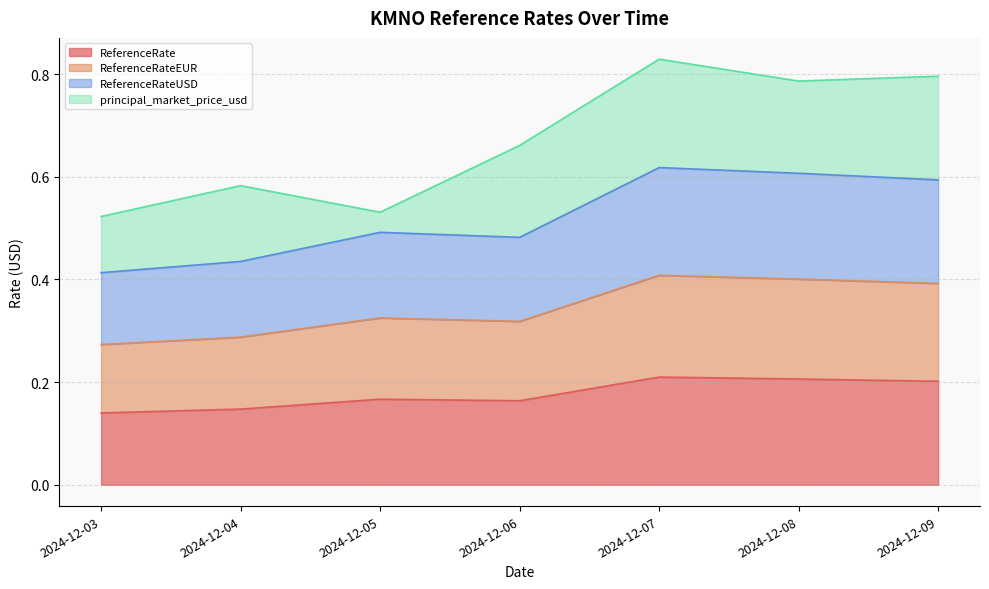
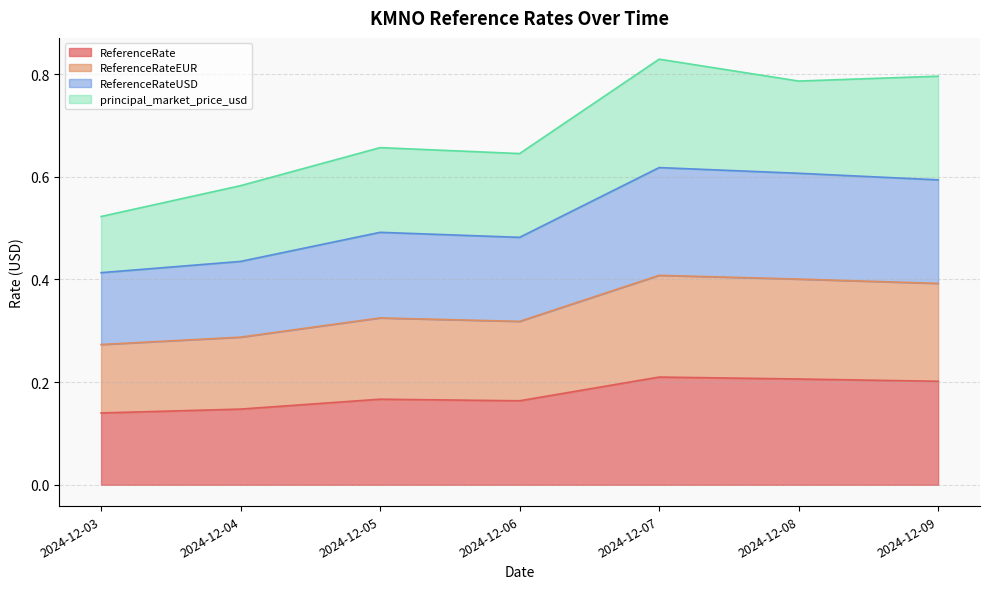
principal_market_price_usd, 2024-12-05: 0.04 -> 0.16
principal_market_price_usd, 2024-12-06: 0.18 -> 0.16
